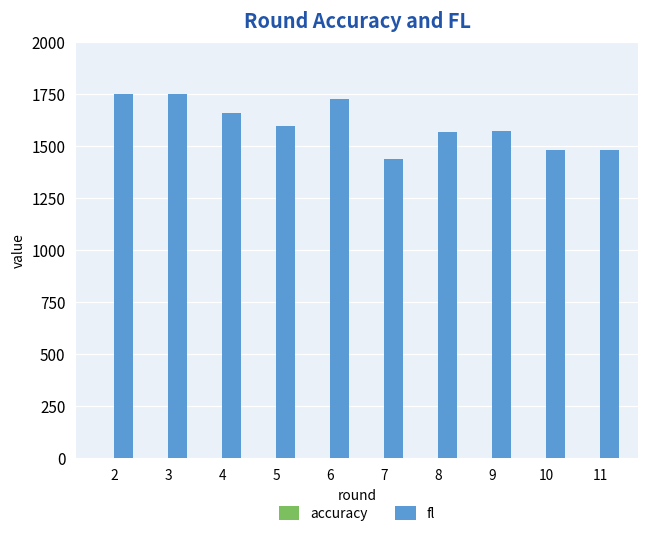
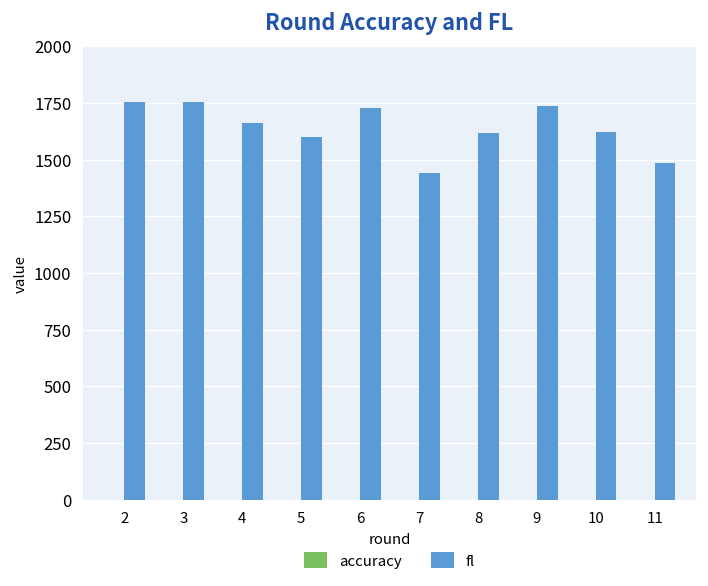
fl, 8: 1570 -> 1620
fl, 9: 1570 -> 1740
fl, 10: 1480 -> 1620
